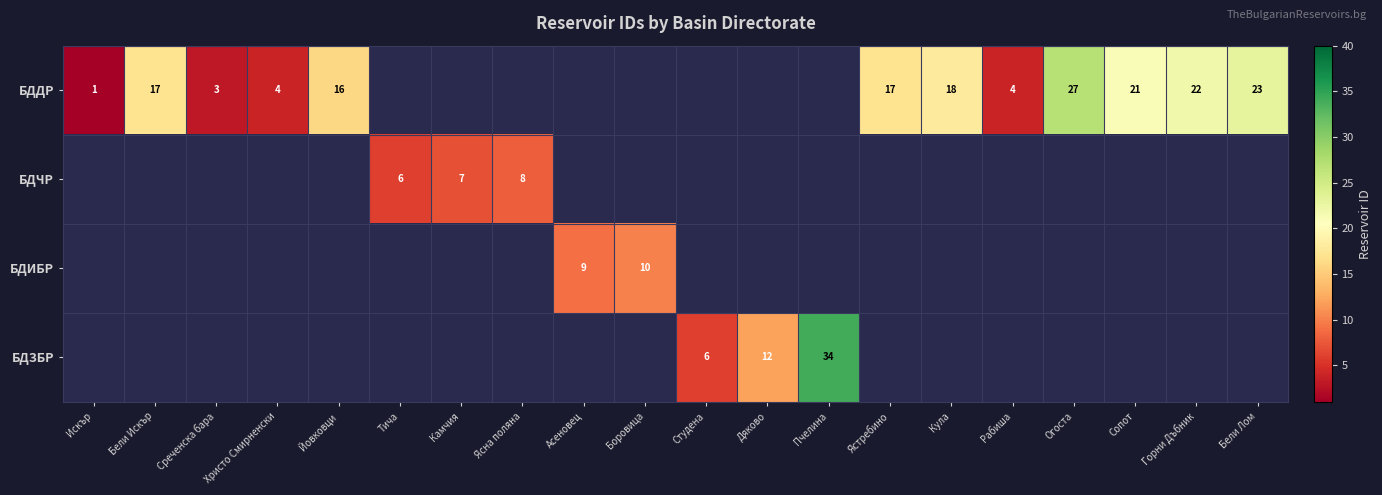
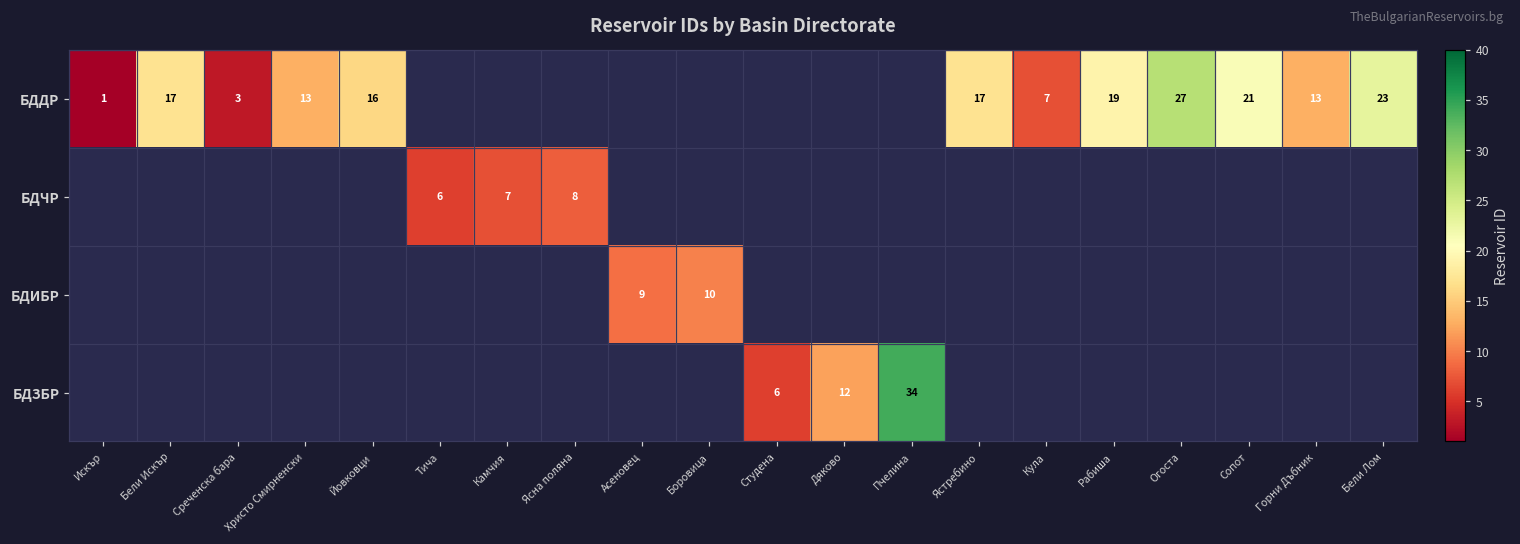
БДДР, Христо Смирненски: 4 -> 13
БДДР, Кула: 18 -> 7
БДДР, Рабиша: 4 -> 19
БДДР, Горни Дъбник: 22 -> 13
